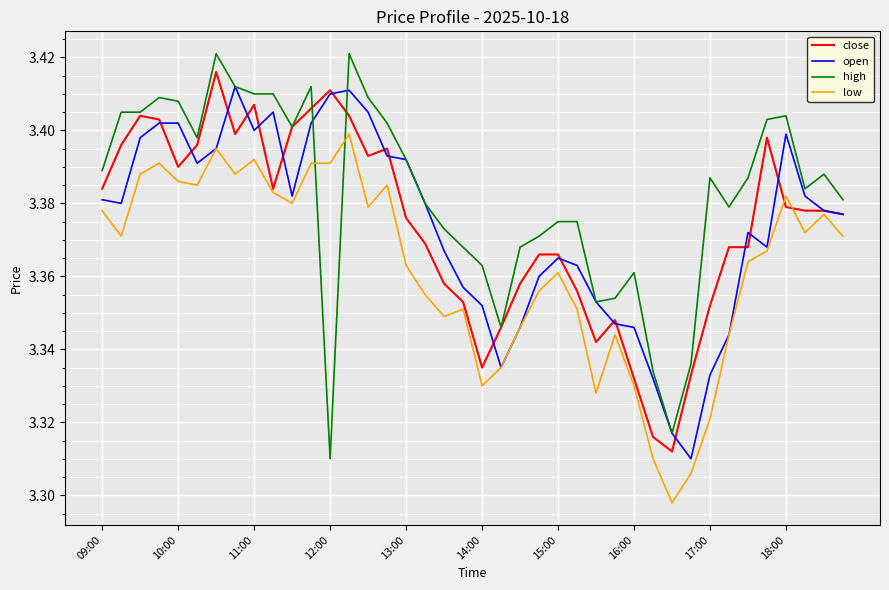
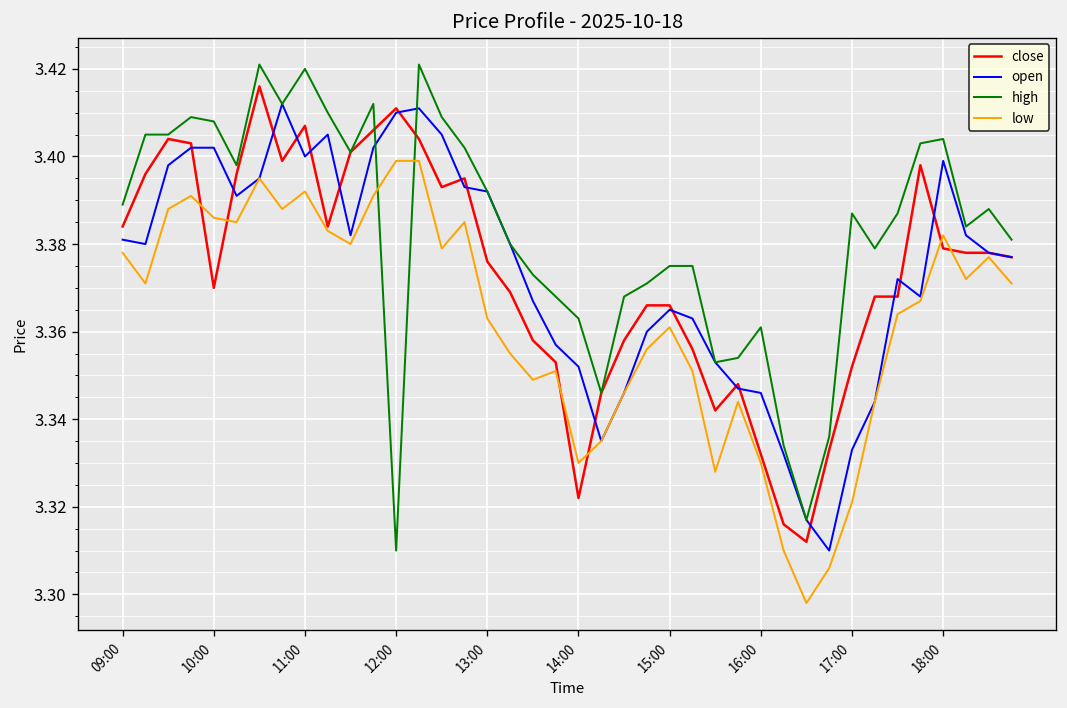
close, 10:00: 3.39 -> 3.37
high, 11:00: 3.41 -> 3.42
low, 12:00: 3.391 -> 3.399
close, 14:00: 3.335 -> 3.322
